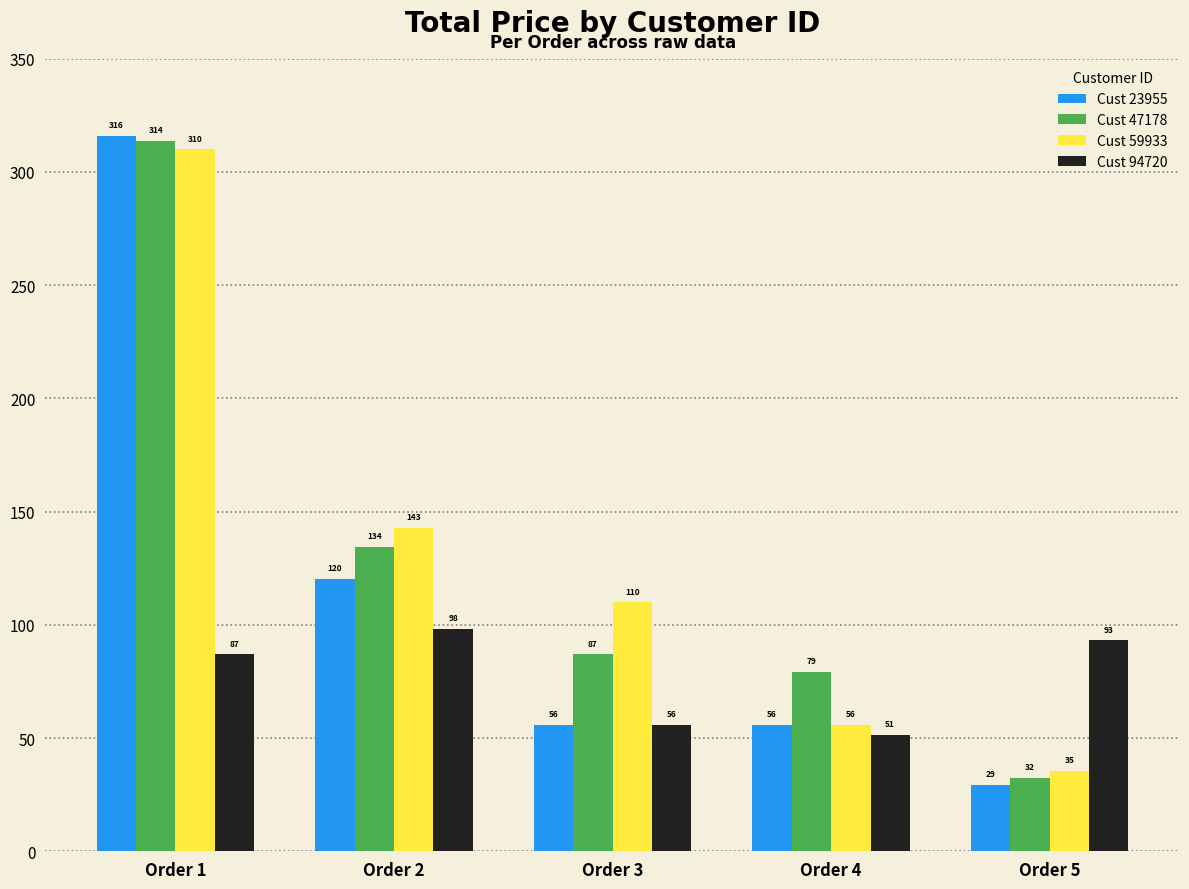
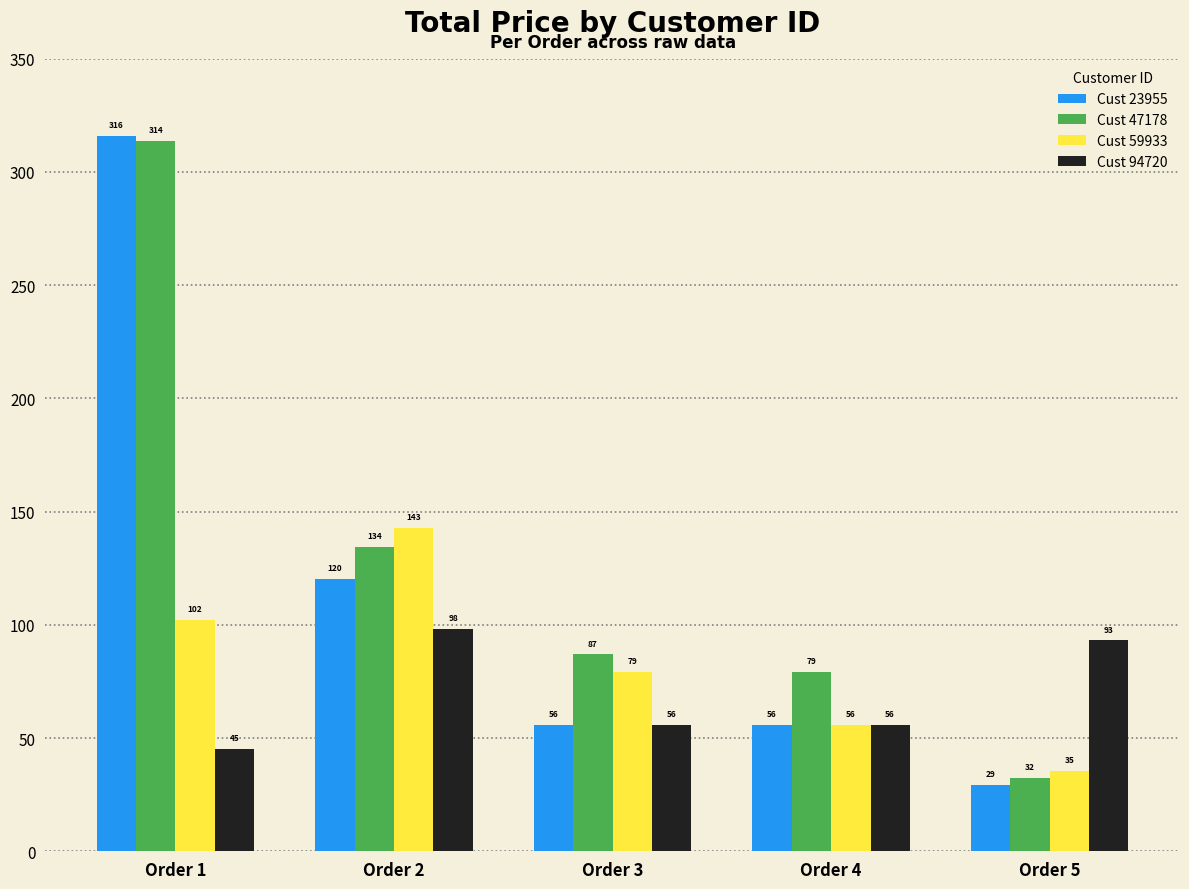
Cust 59933, Order 1: 310 -> 102
Cust 94720, Order 1: 87 -> 45
Cust 59933, Order 3: 110 -> 79
Cust 94720, Order 4: 51 -> 56
